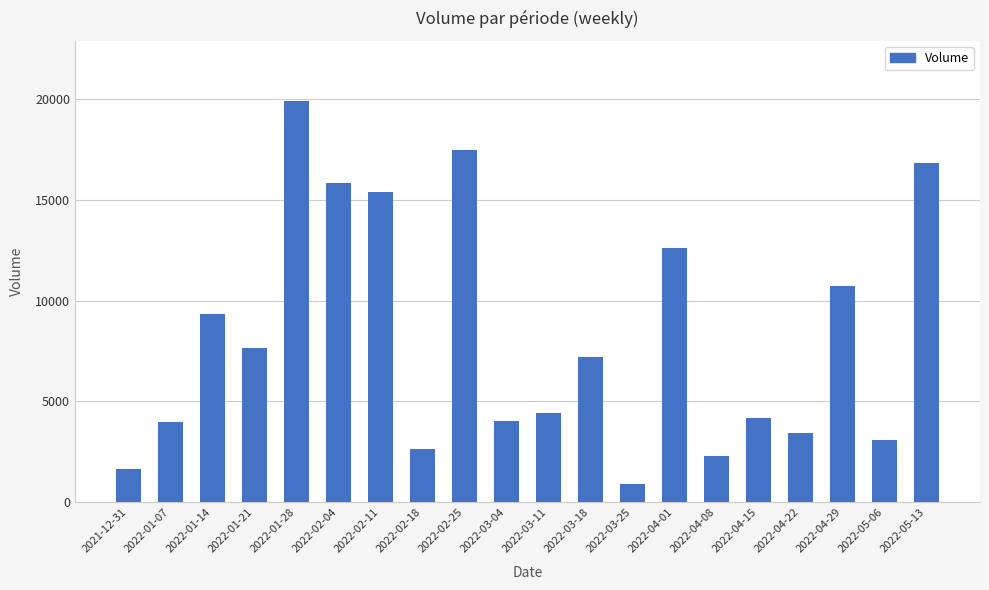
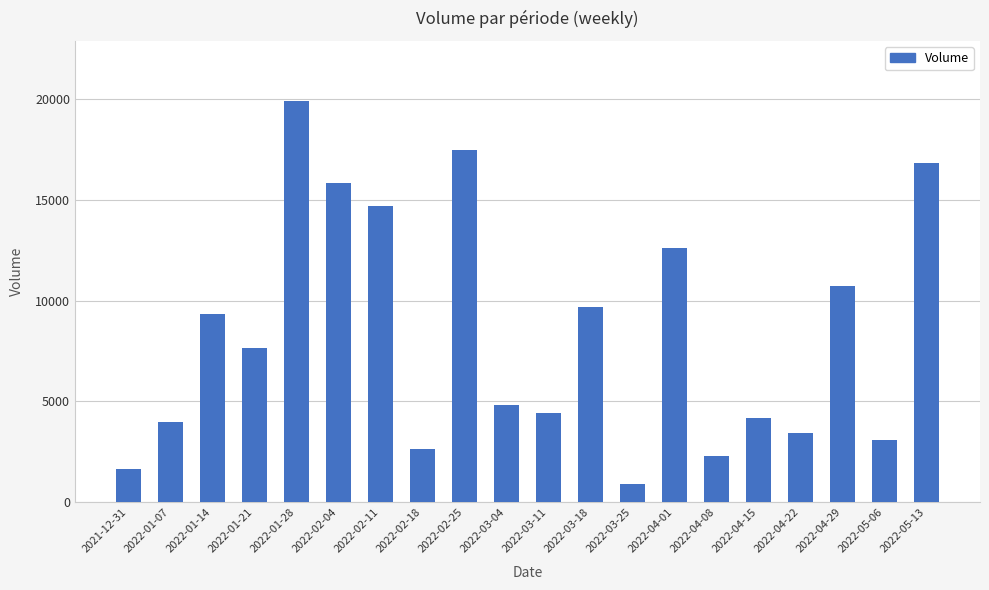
2022-02-11: 15400 -> 14700
2022-03-04: 4000 -> 4800
2022-03-18: 7200 -> 9700
